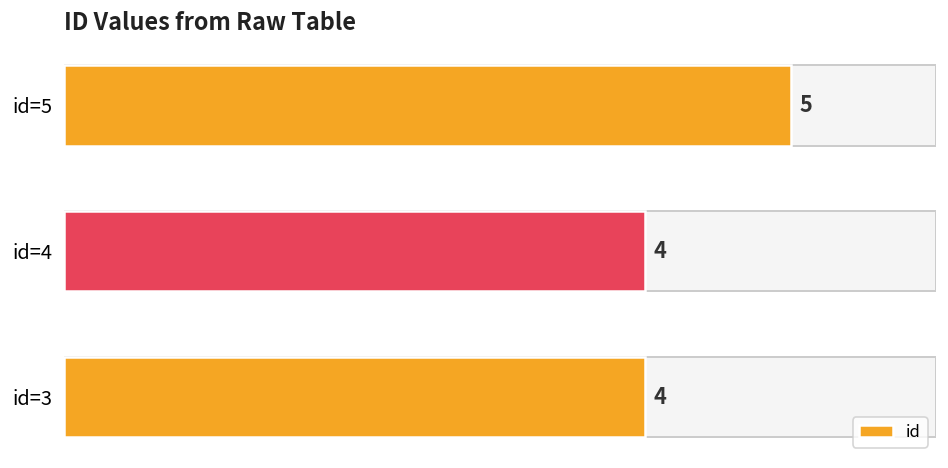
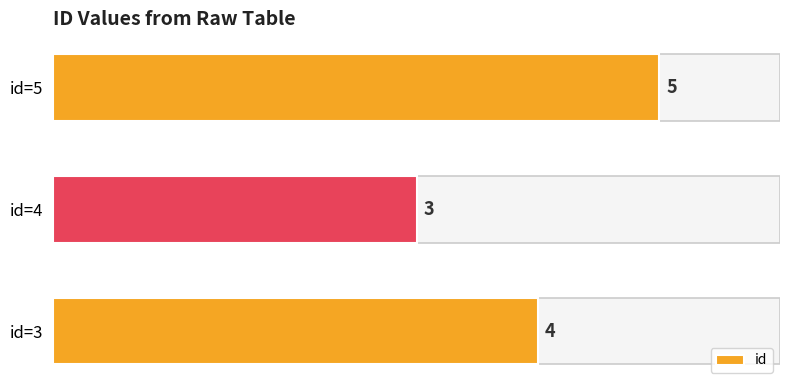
id=4: 4 -> 3
